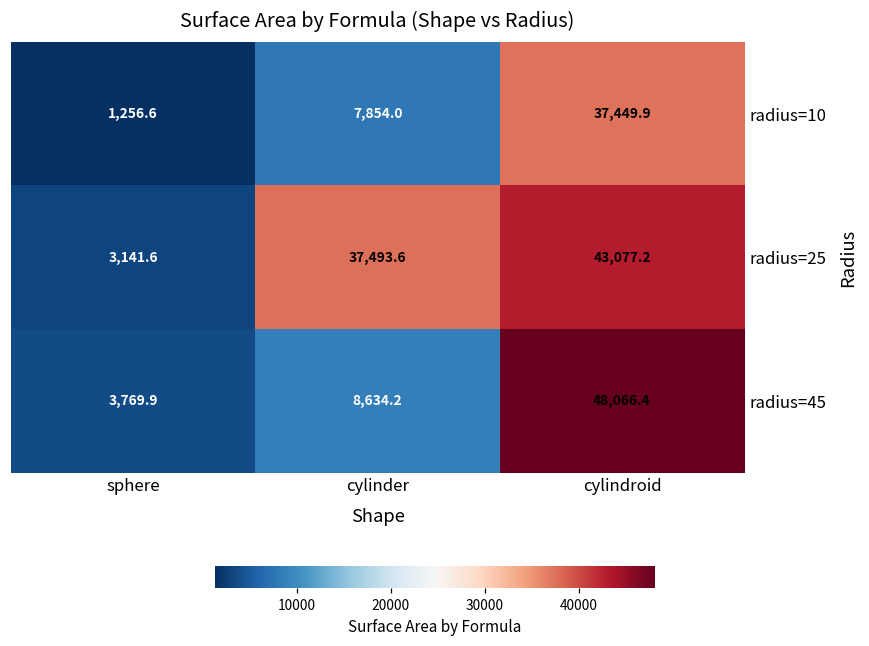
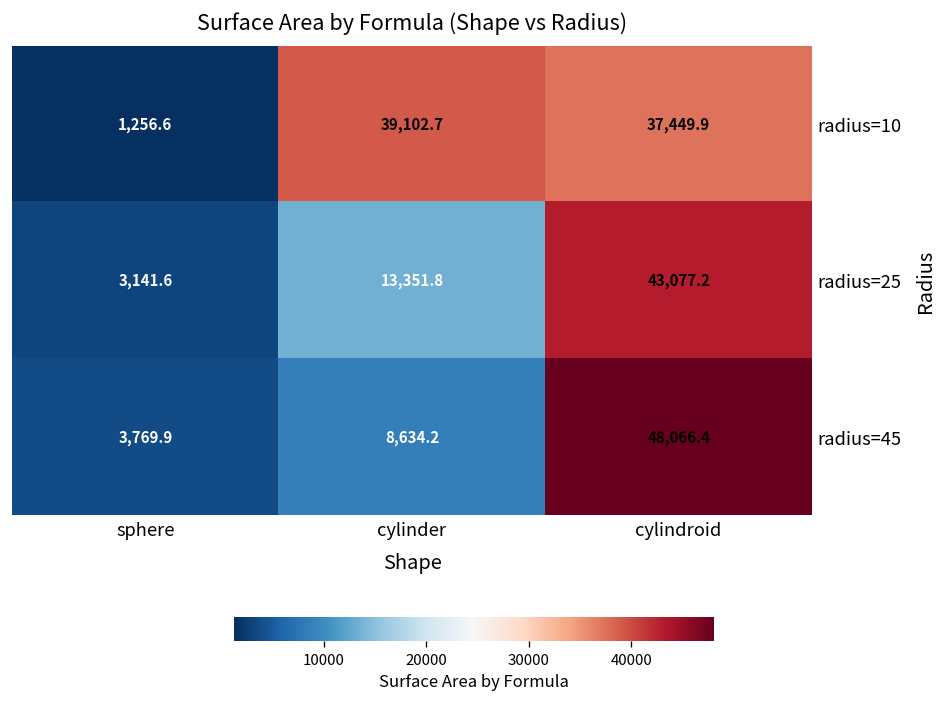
radius=10, cylinder: 7,854.0 -> 39,102.7
radius=25, cylinder: 37,493.6 -> 13,351.8
